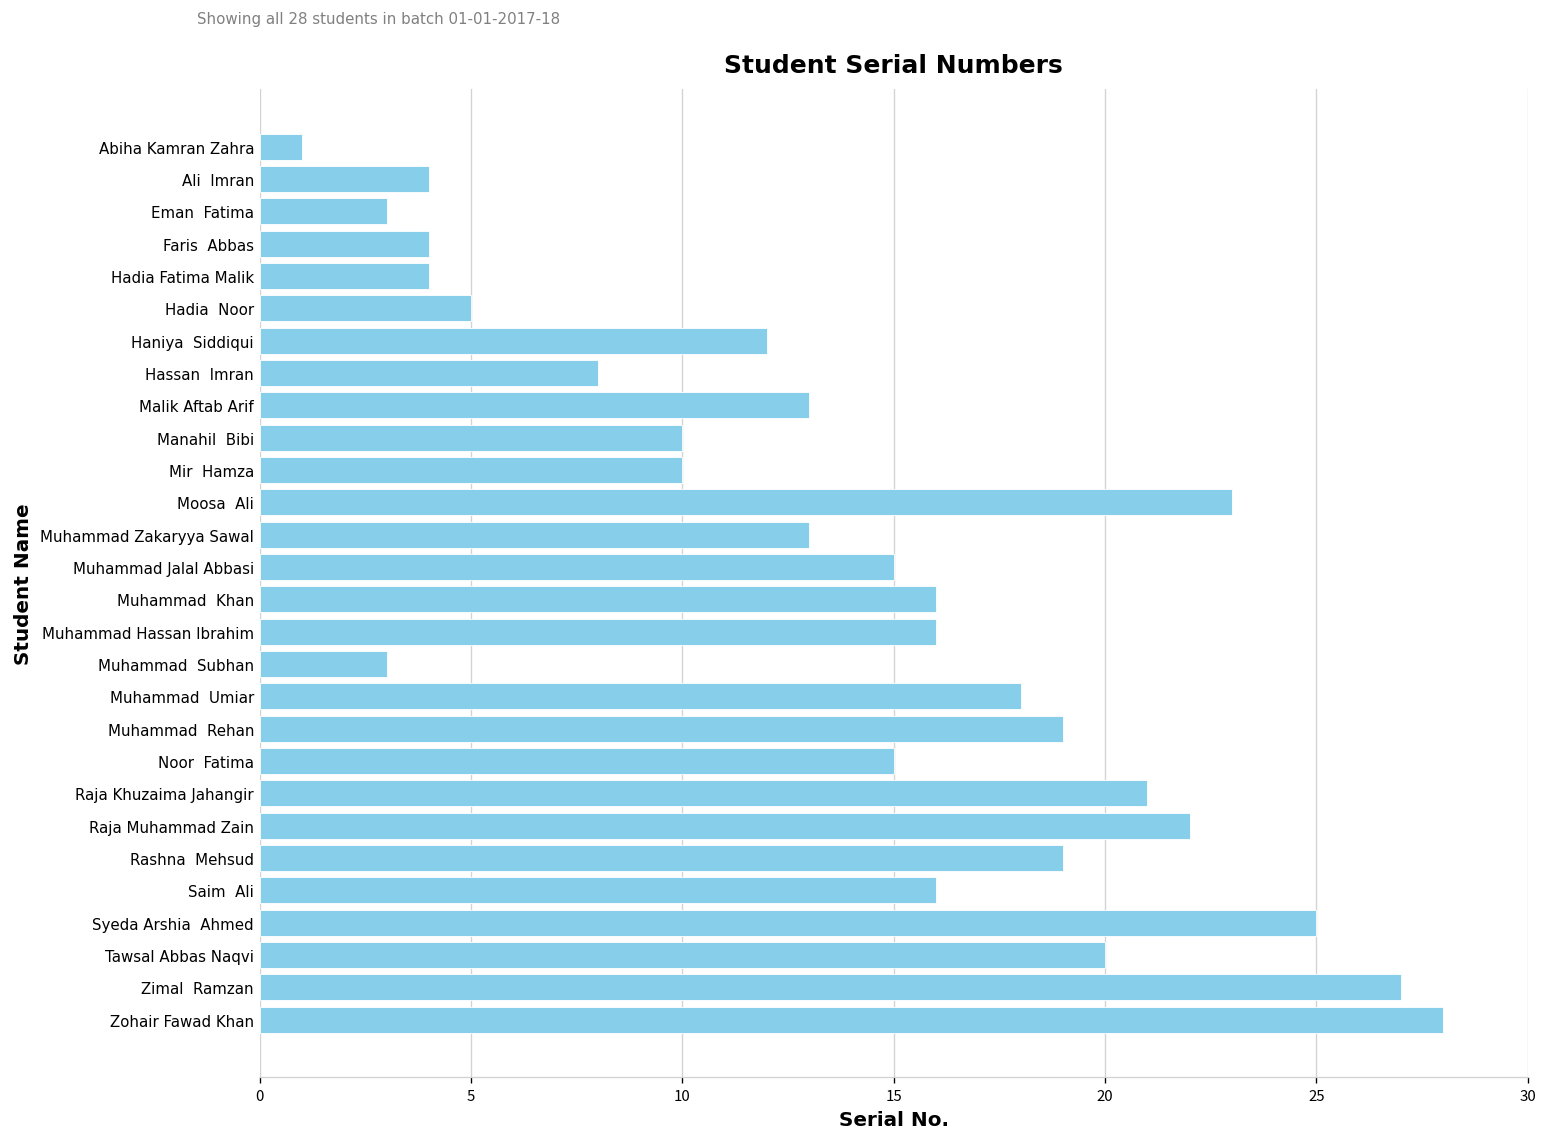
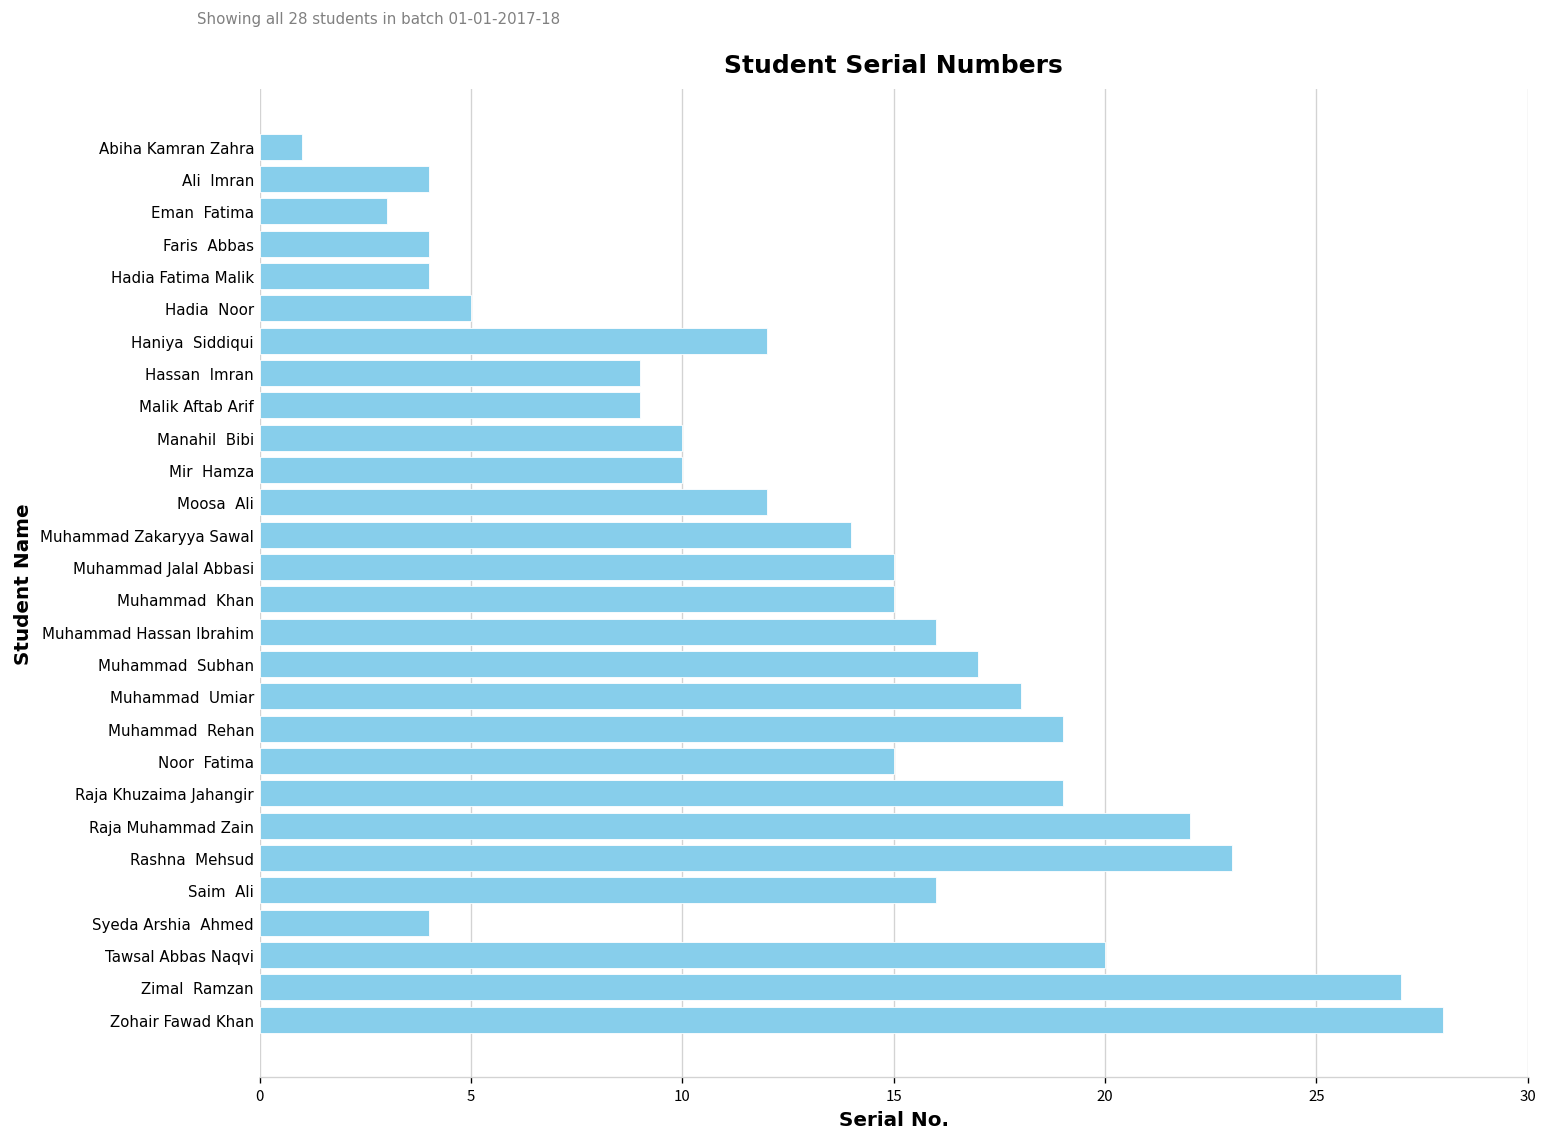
Hassan Imran: 8 -> 9
Malik Aftab Arif: 13 -> 9
Moosa Ali: 23 -> 12
Muhammad Zakaryya Sawal: 13 -> 14
Muhammad Khan: 16 -> 15
Muhammad Subhan: 3 -> 17
Raja Khuzaima Jahangir: 21 -> 19
Rashna Mehsud: 19 -> 23
Syeda Arshia Ahmed: 25 -> 4
